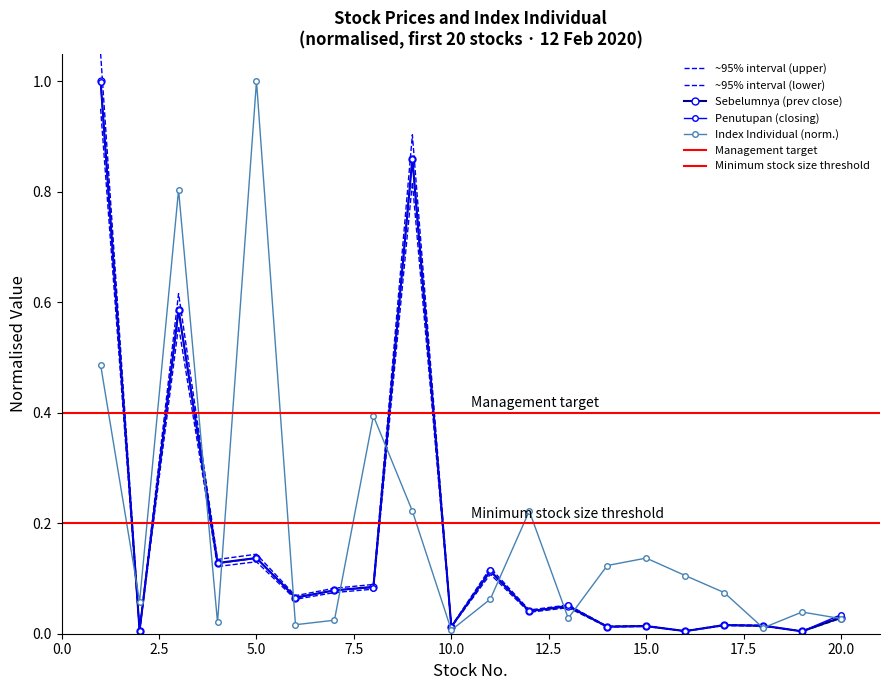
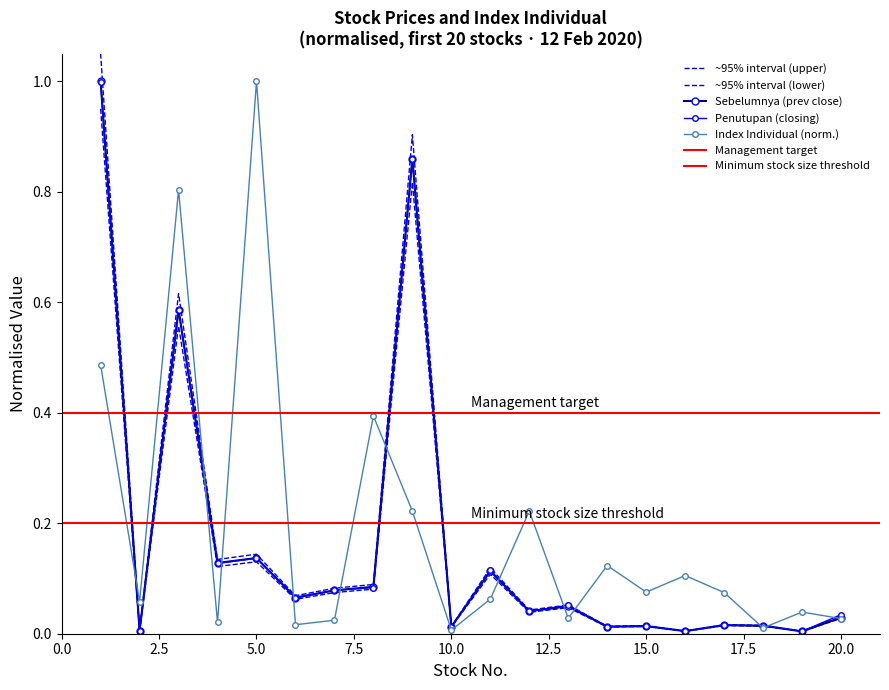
Index Individual (norm.), 15.0: 0.14 -> 0.08
